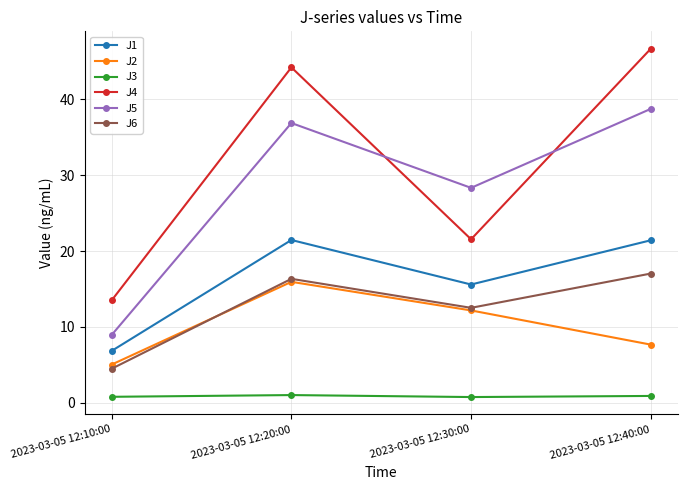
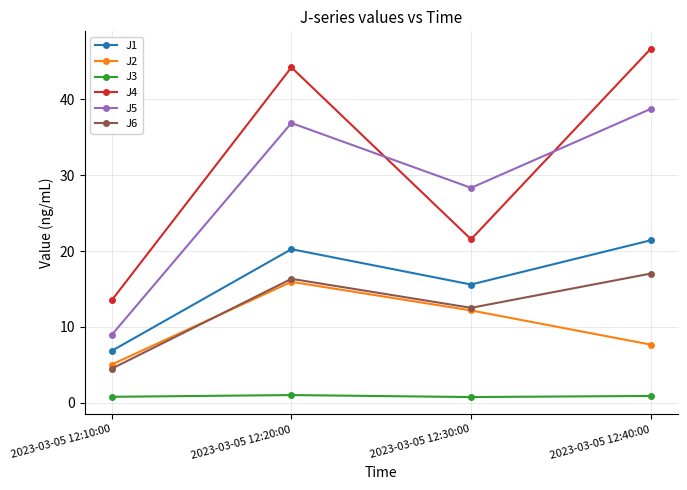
J1, 2023-03-05 12:20:00: 21 -> 20
